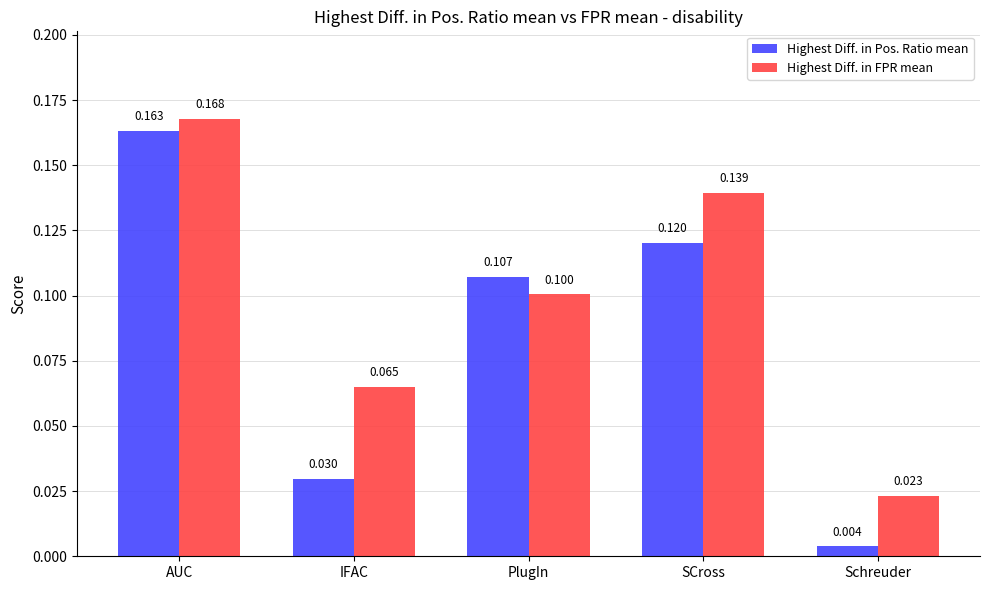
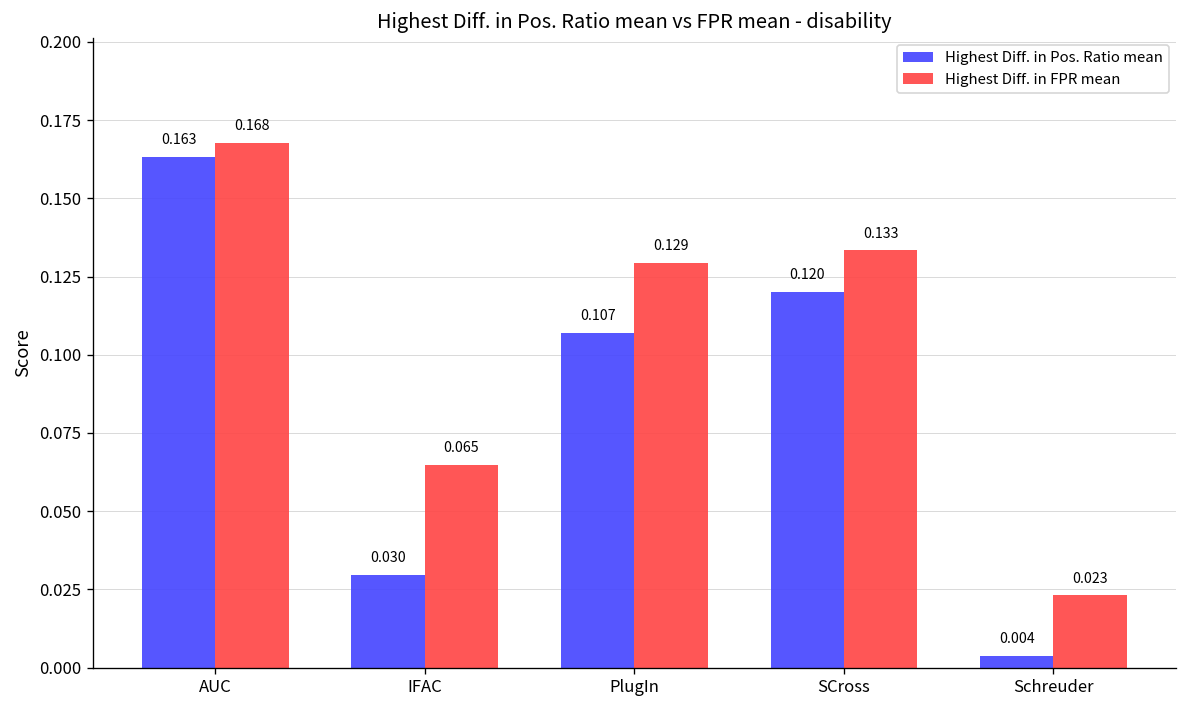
Highest Diff. in FPR mean, PlugIn: 0.100 -> 0.129
Highest Diff. in FPR mean, SCross: 0.139 -> 0.133
